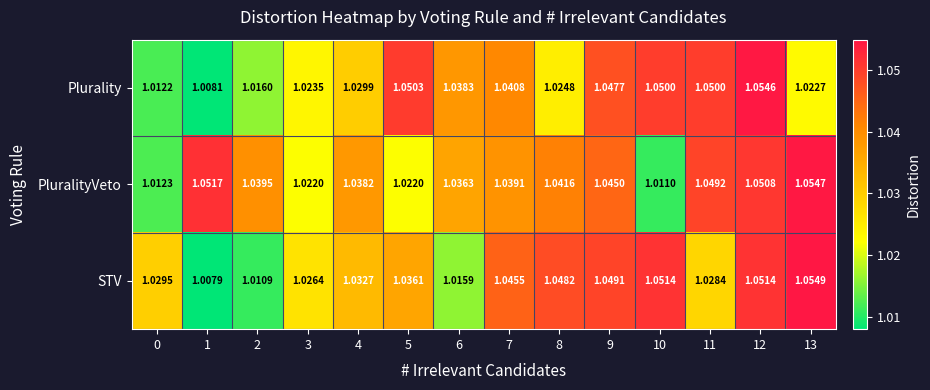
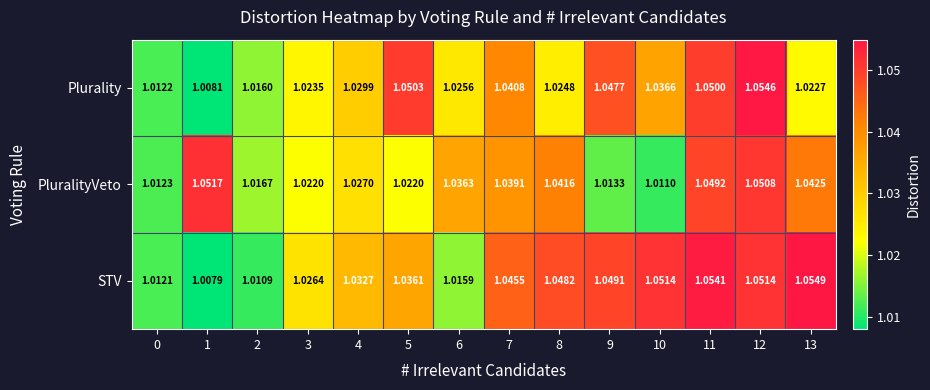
Plurality, 6: 1.0383 -> 1.0256
Plurality, 10: 1.0500 -> 1.0366
PluralityVeto, 2: 1.0395 -> 1.0167
PluralityVeto, 4: 1.0382 -> 1.0270
PluralityVeto, 9: 1.0450 -> 1.0133
PluralityVeto, 13: 1.0547 -> 1.0425
STV, 0: 1.0295 -> 1.0121
STV, 11: 1.0284 -> 1.0541
